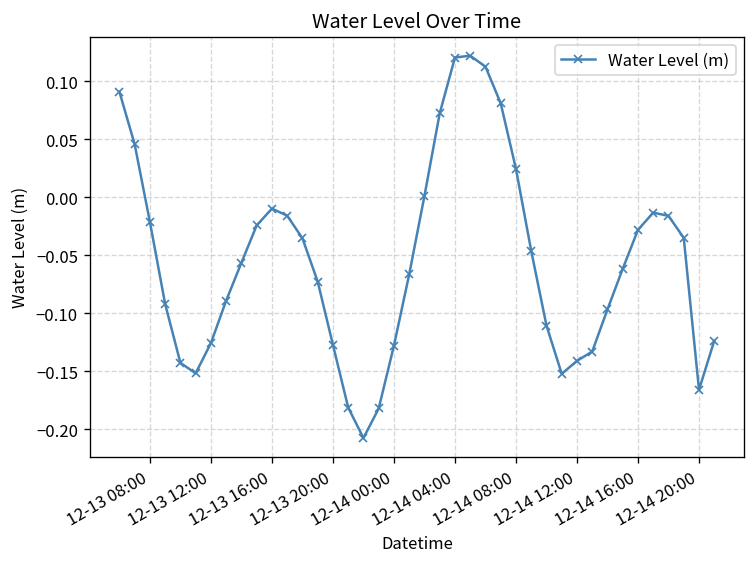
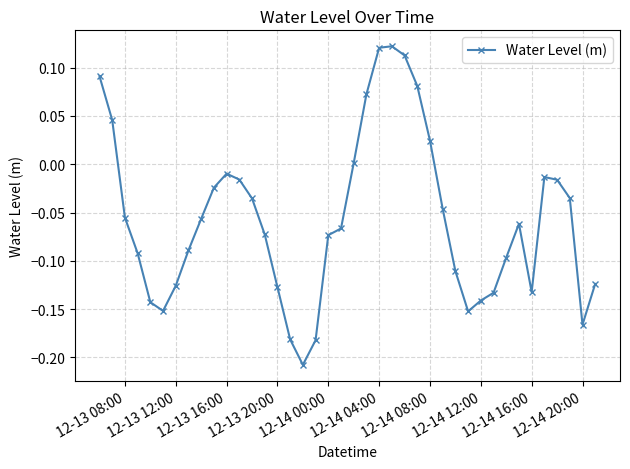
12-13 08:00: -0.02 -> -0.06
12-14 00:00: -0.13 -> -0.07
12-14 16:00: -0.03 -> -0.13
